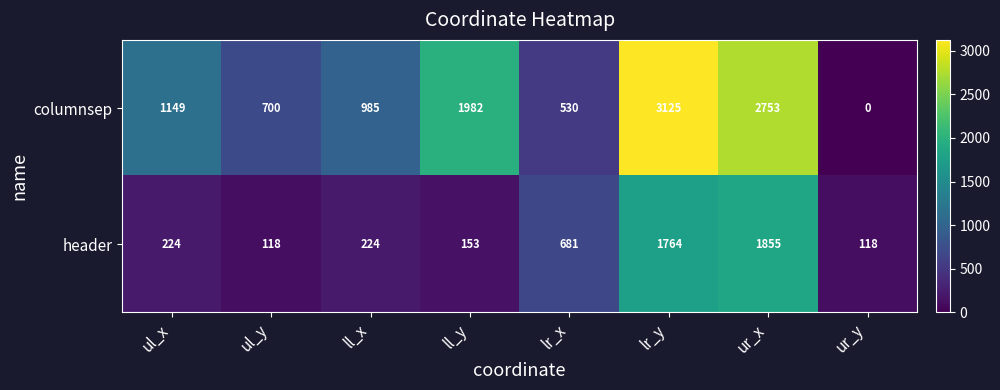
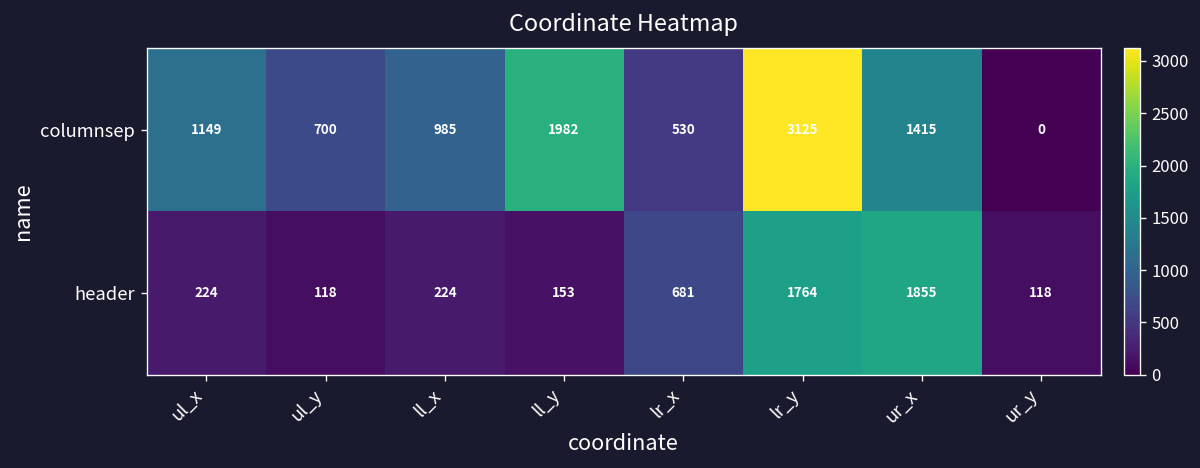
columnsep, ur_x: 2753 -> 1415
